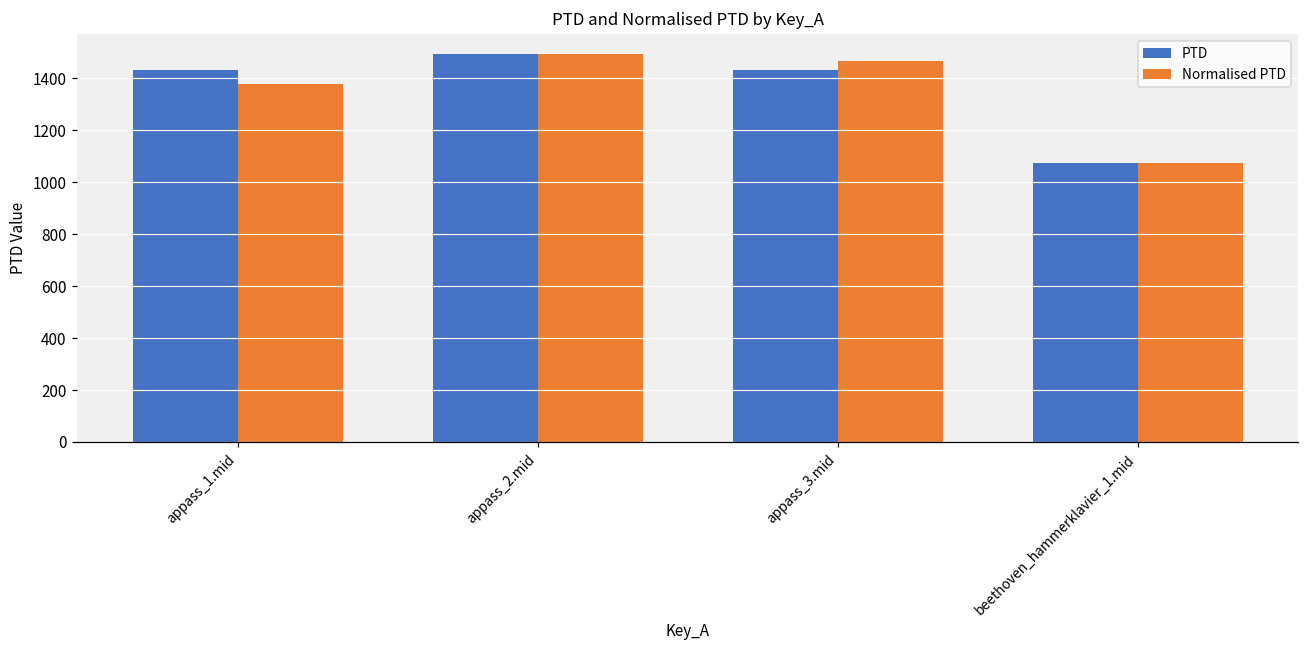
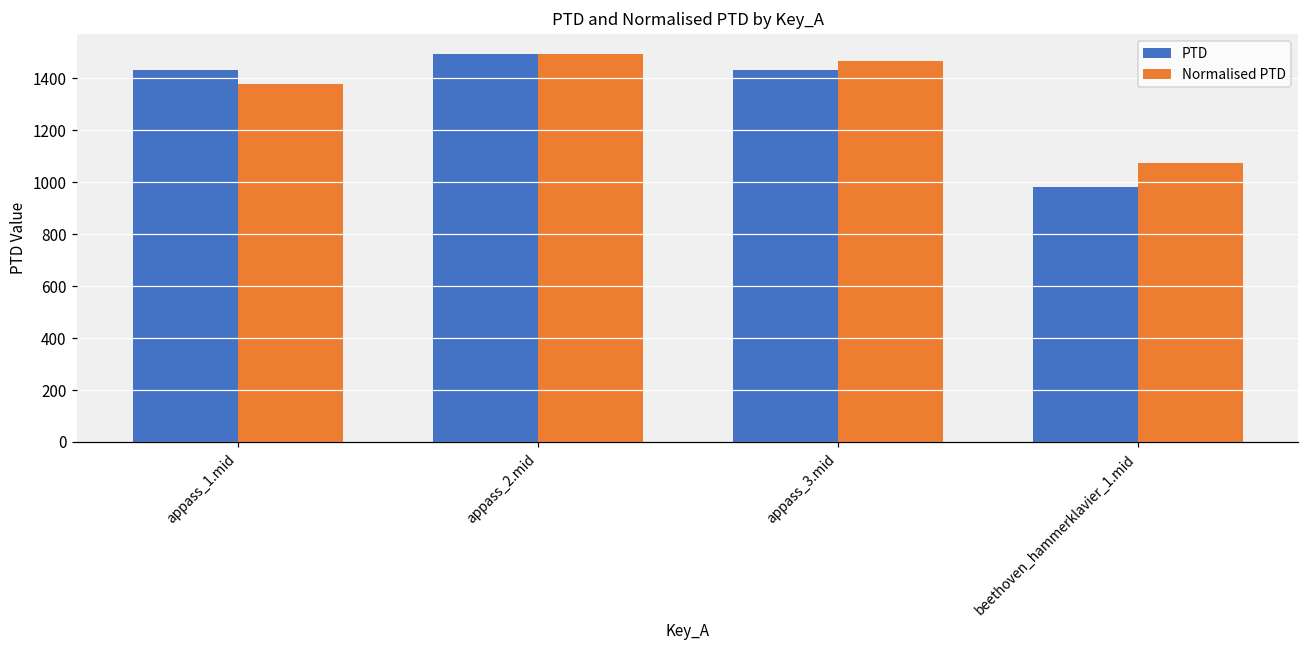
PTD, beethoven_hammerklavier_1.mid: 1070 -> 980
